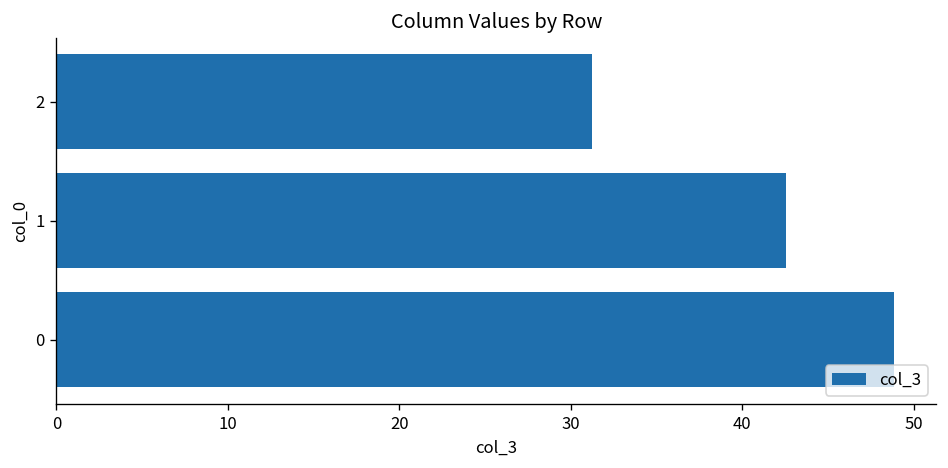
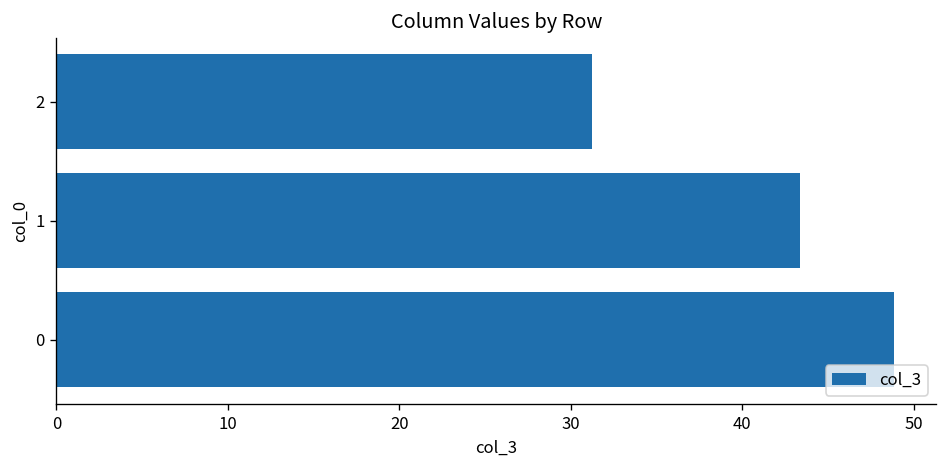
1: 42.5 -> 43.4
